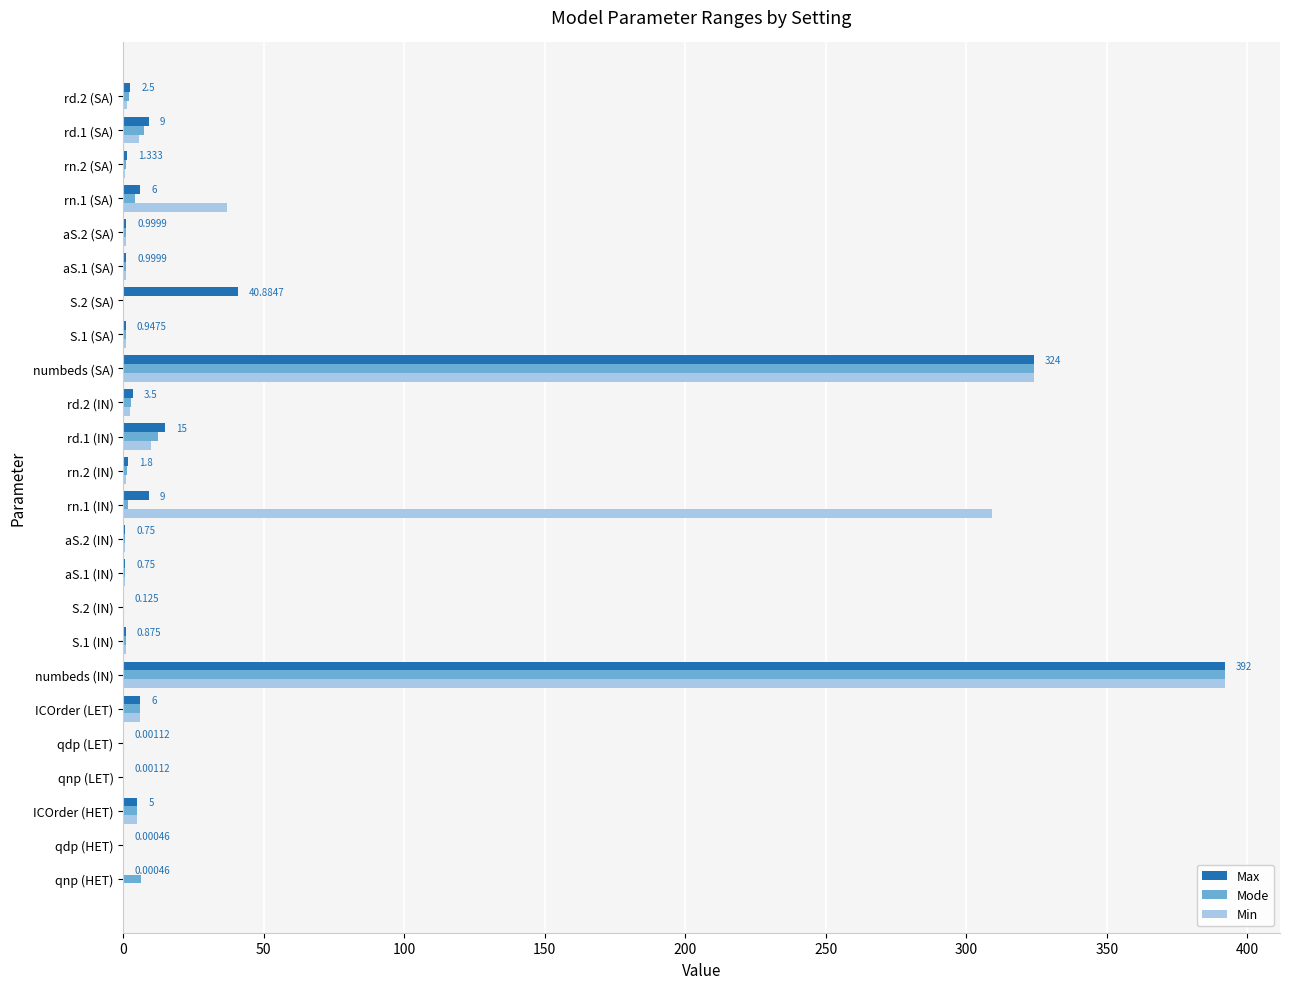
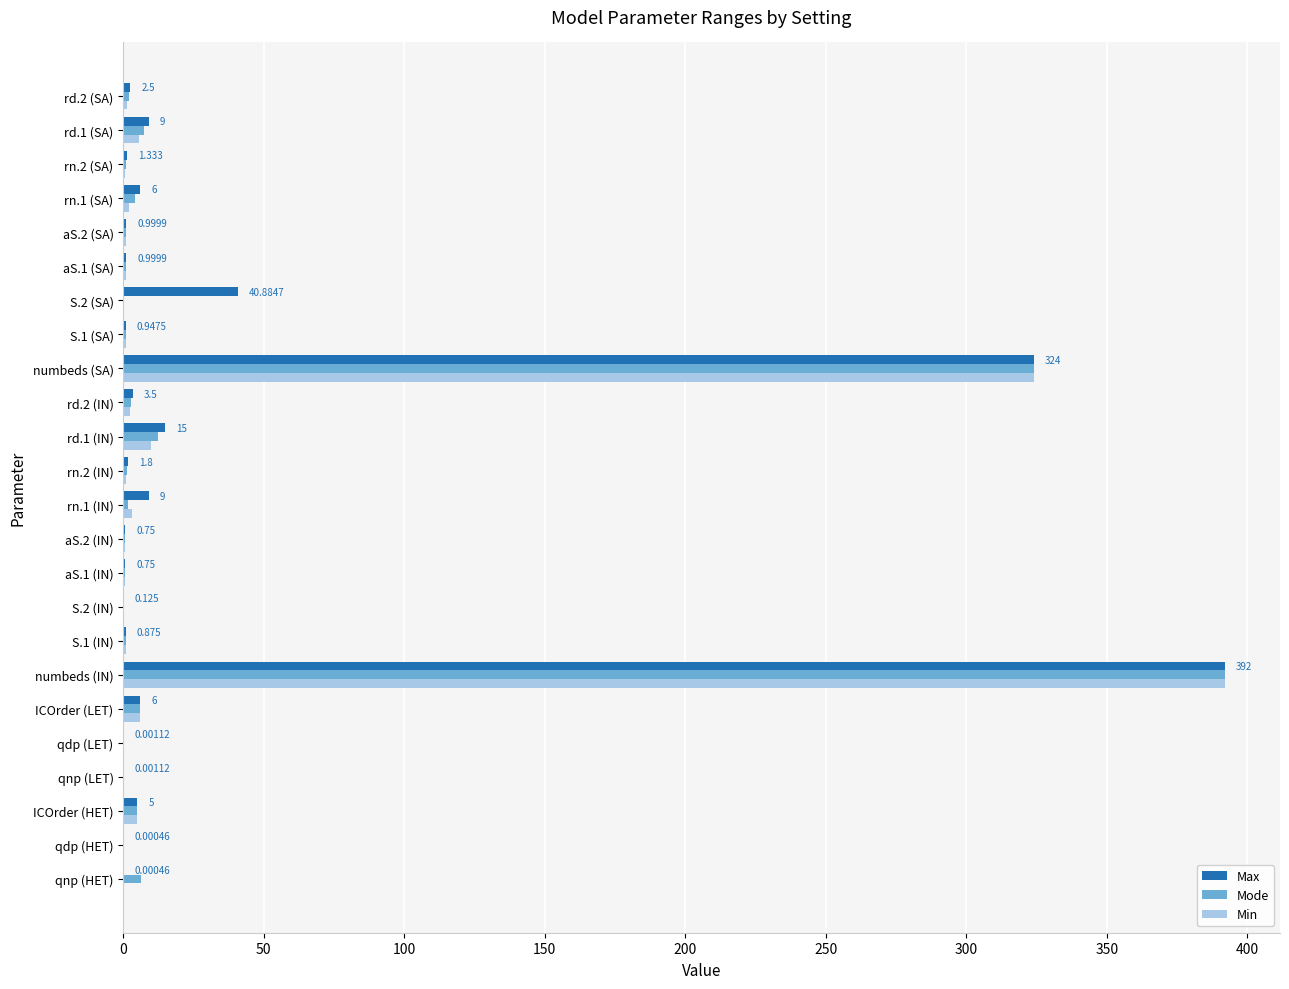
Min, rn.1 (SA): 37 -> 2
Min, rn.1 (IN): 309 -> 3
